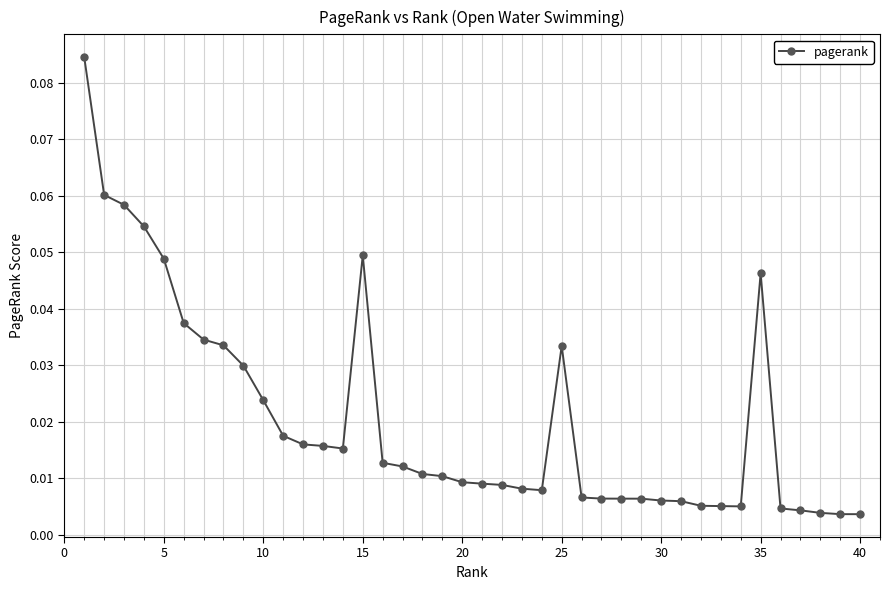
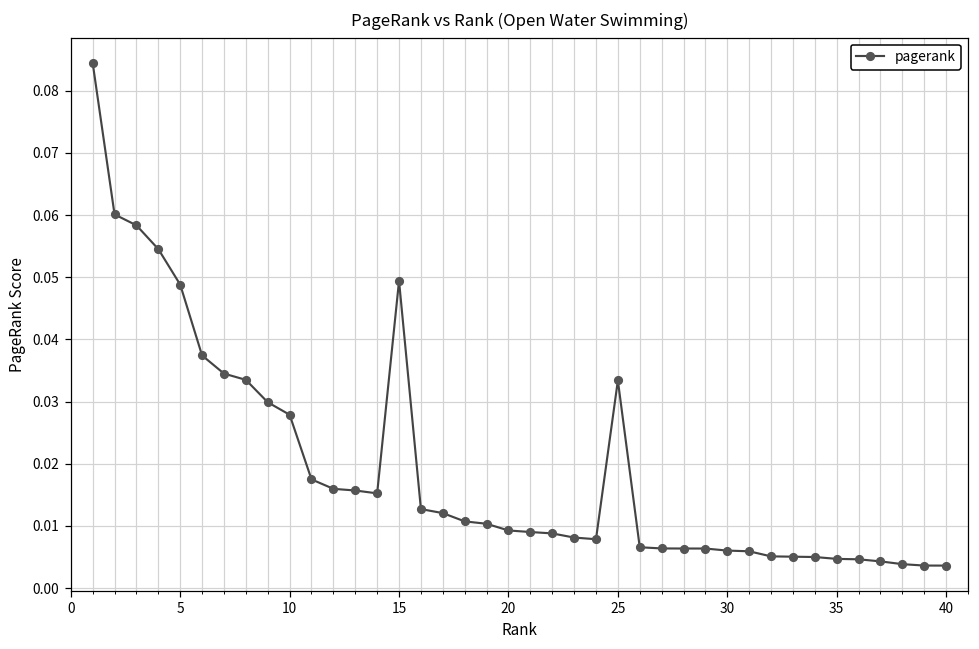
10: 0.024 -> 0.028
35: 0.046 -> 0.005
